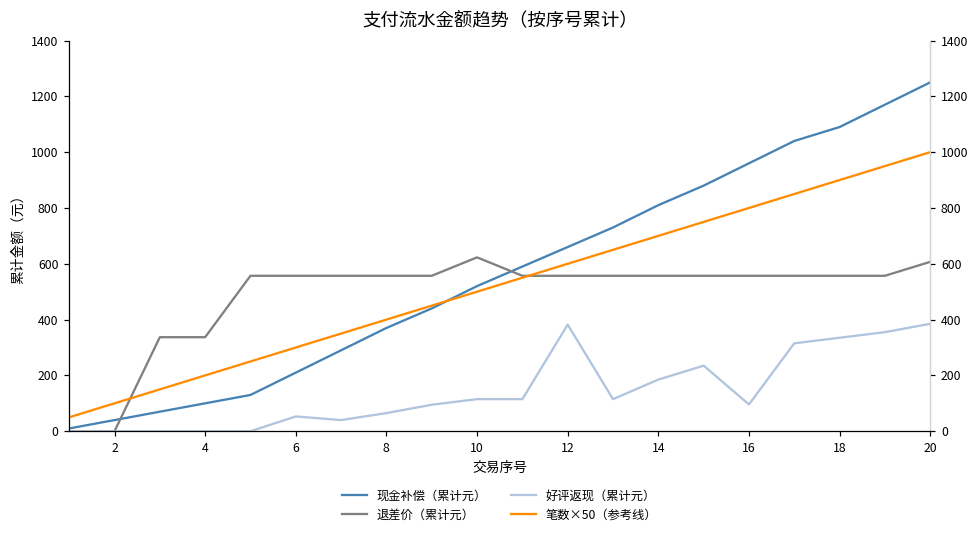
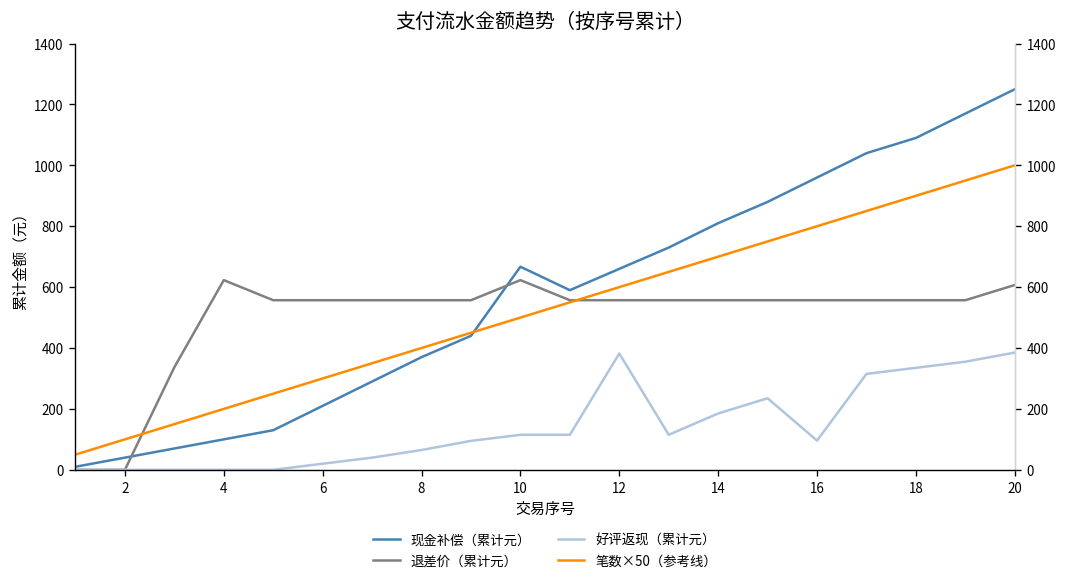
退差价（累计元）, 4: 340 -> 620
好评返现（累计元）, 6: 50 -> 20
现金补偿（累计元）, 10: 520 -> 670
